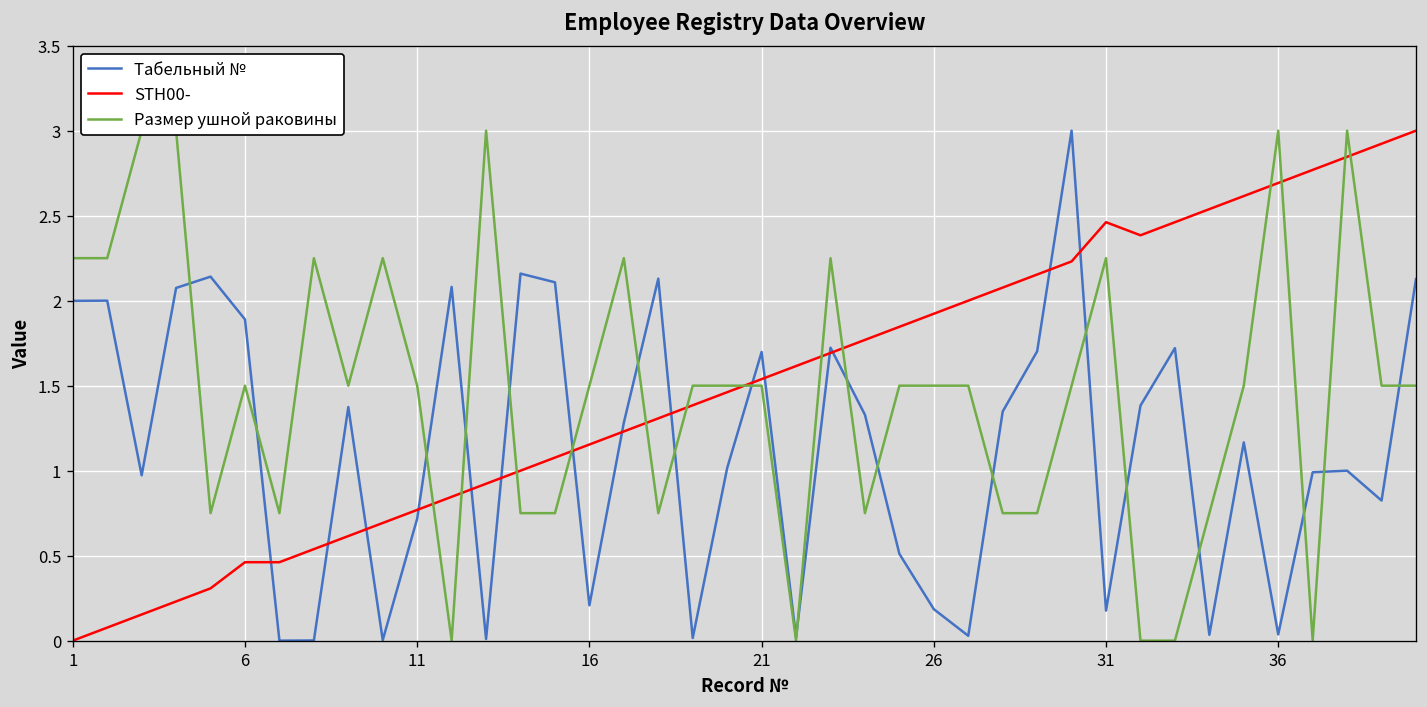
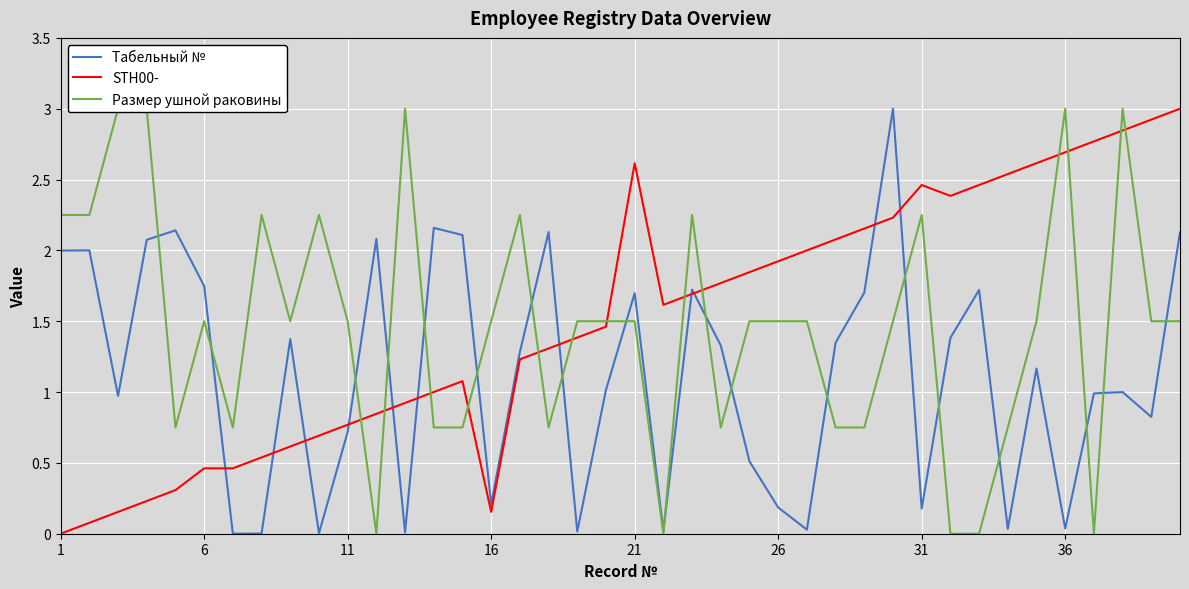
Табельный №, 6: 1.89 -> 1.75
STH00-, 16: 1.15 -> 0.15
STH00-, 21: 1.54 -> 2.62
